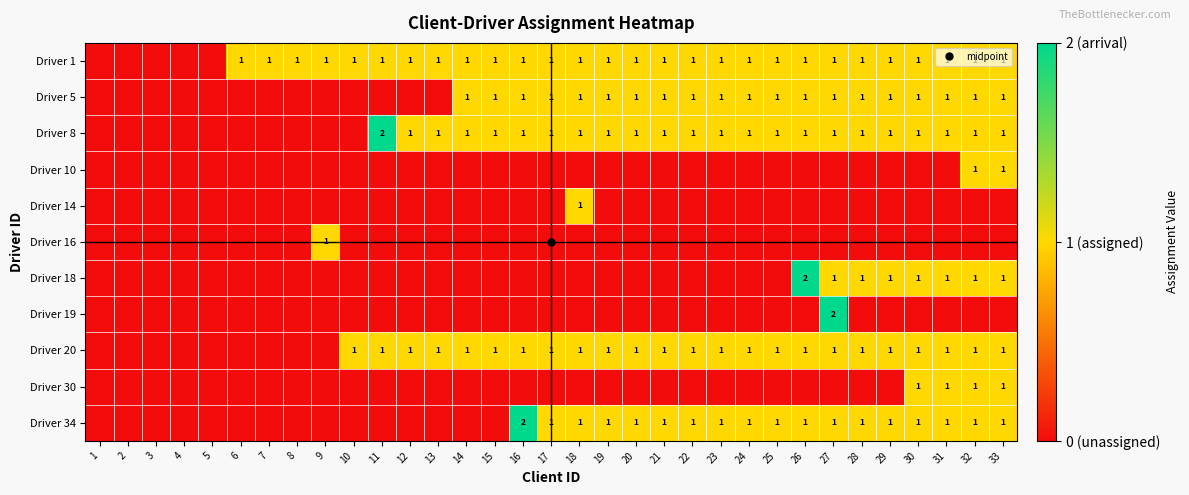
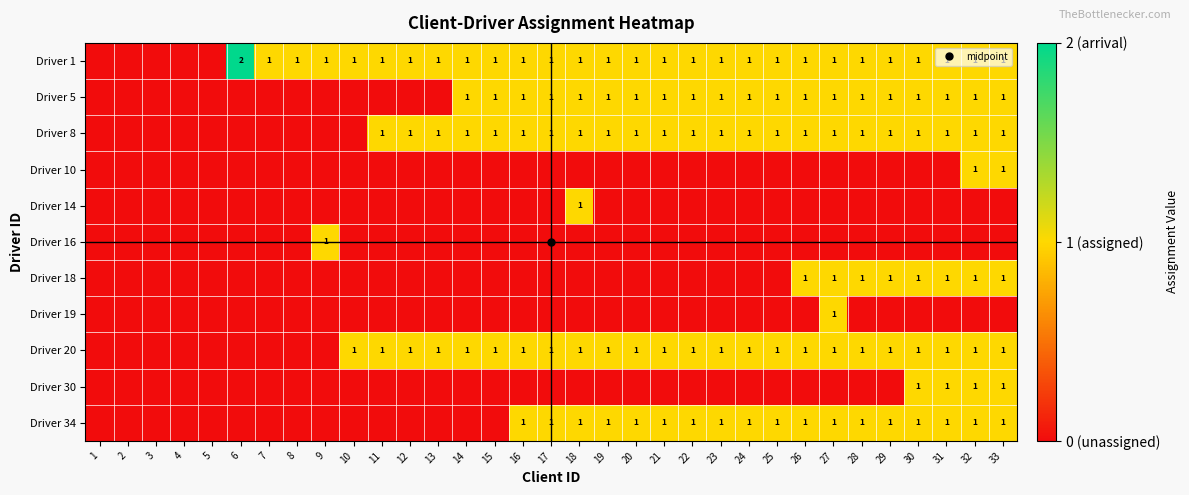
Driver 1, 6: 1 -> 2
Driver 8, 11: 2 -> 1
Driver 18, 26: 2 -> 1
Driver 19, 27: 2 -> 1
Driver 34, 16: 2 -> 1
